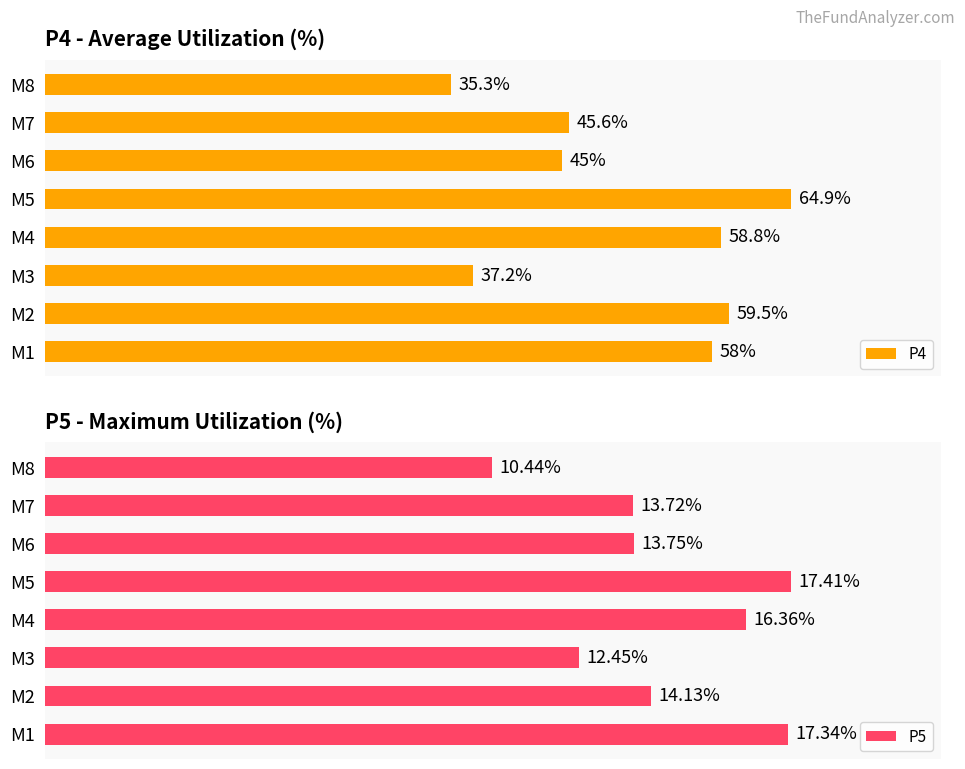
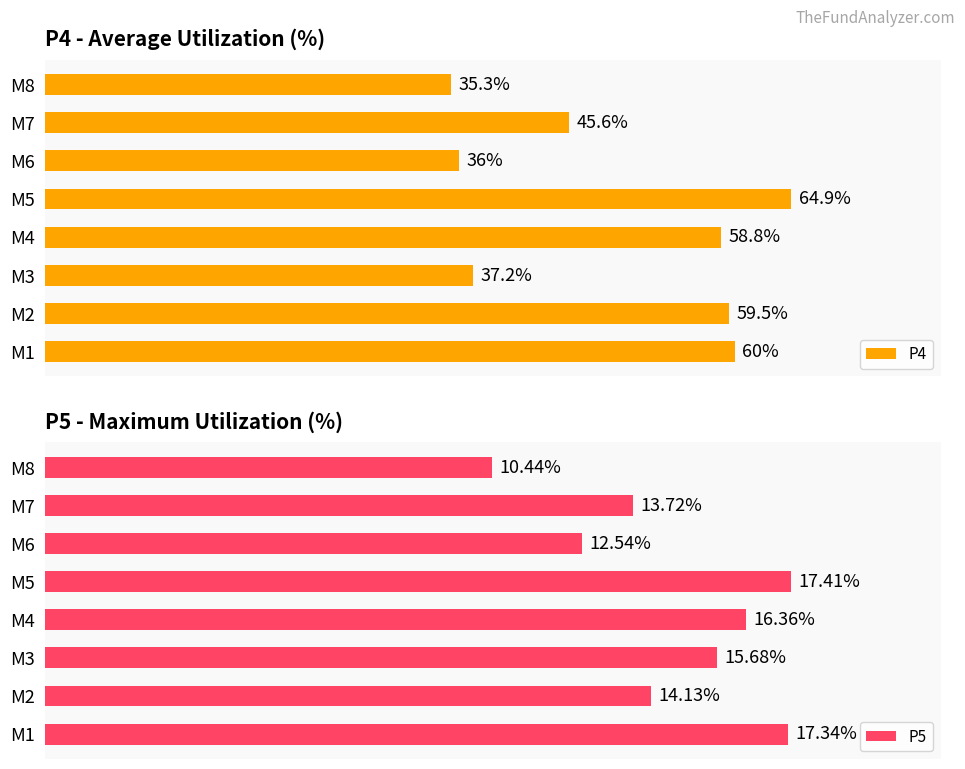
P4 - Average Utilization (%), M6: 45% -> 36%
P4 - Average Utilization (%), M1: 58% -> 60%
P5 - Maximum Utilization (%), M6: 13.75% -> 12.54%
P5 - Maximum Utilization (%), M3: 12.45% -> 15.68%
